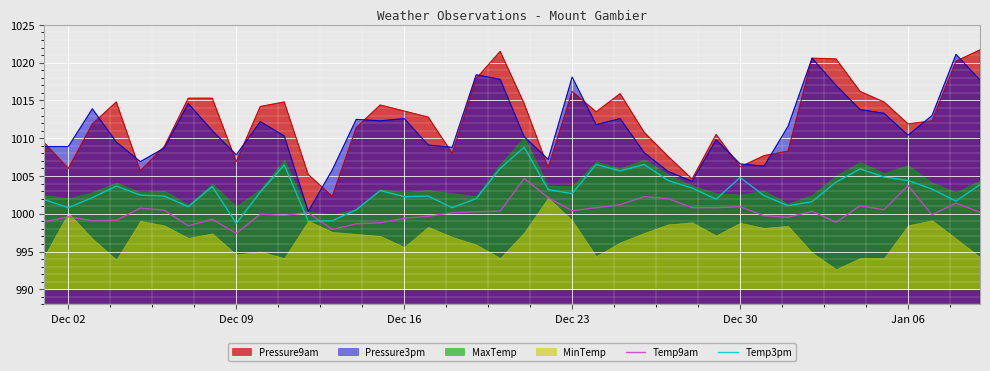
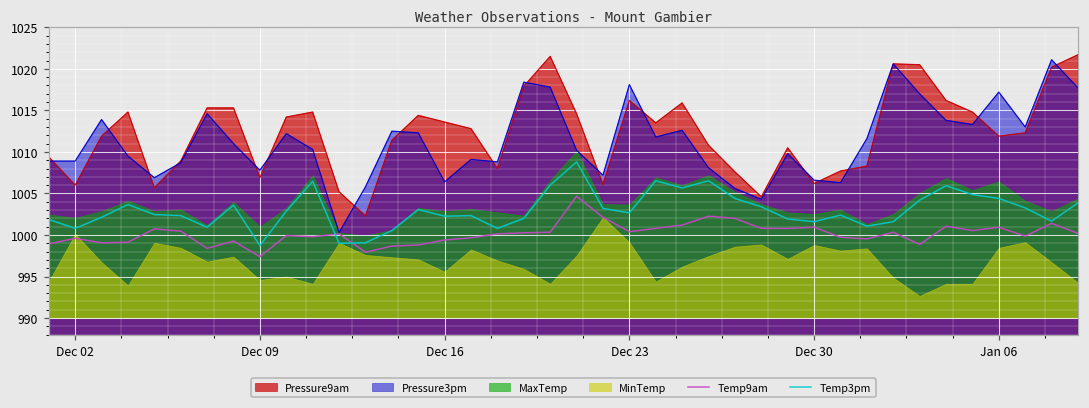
Pressure3pm, Dec 16: 1013 -> 1006
Temp3pm, Dec 30: 1005 -> 1002
Pressure3pm, Jan 06: 1010 -> 1017
Temp9am, Jan 06: 1004 -> 1001
